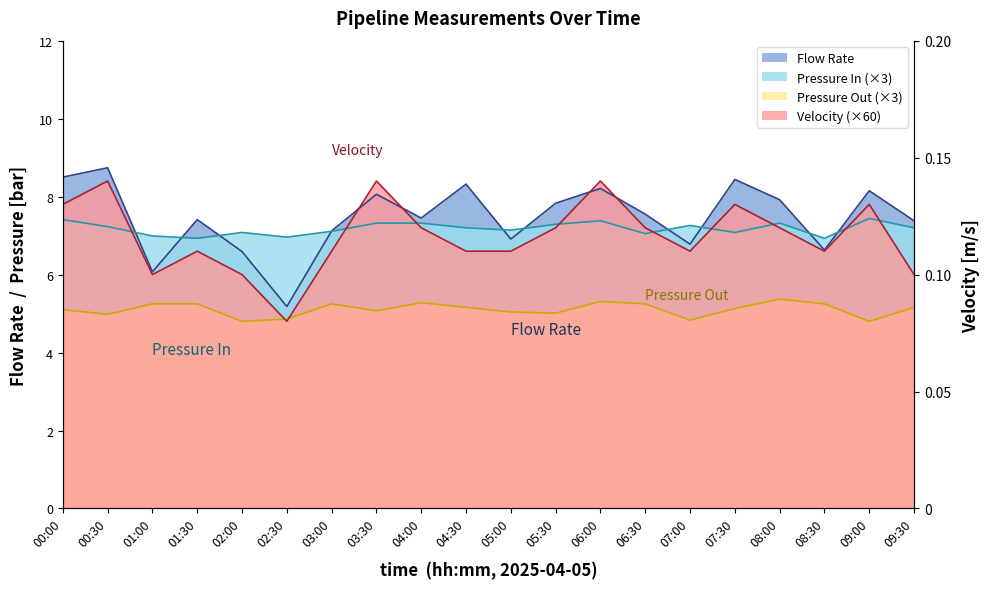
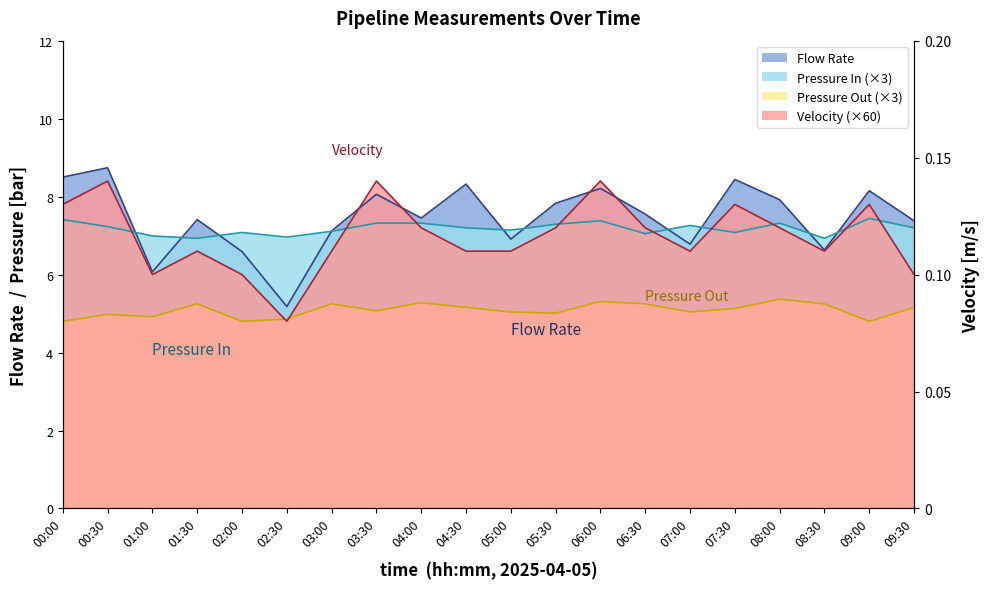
Pressure Out (×3), 00:00: 5.1 -> 4.8
Pressure Out (×3), 01:00: 5.3 -> 4.9
Pressure Out (×3), 07:00: 4.8 -> 5.0
